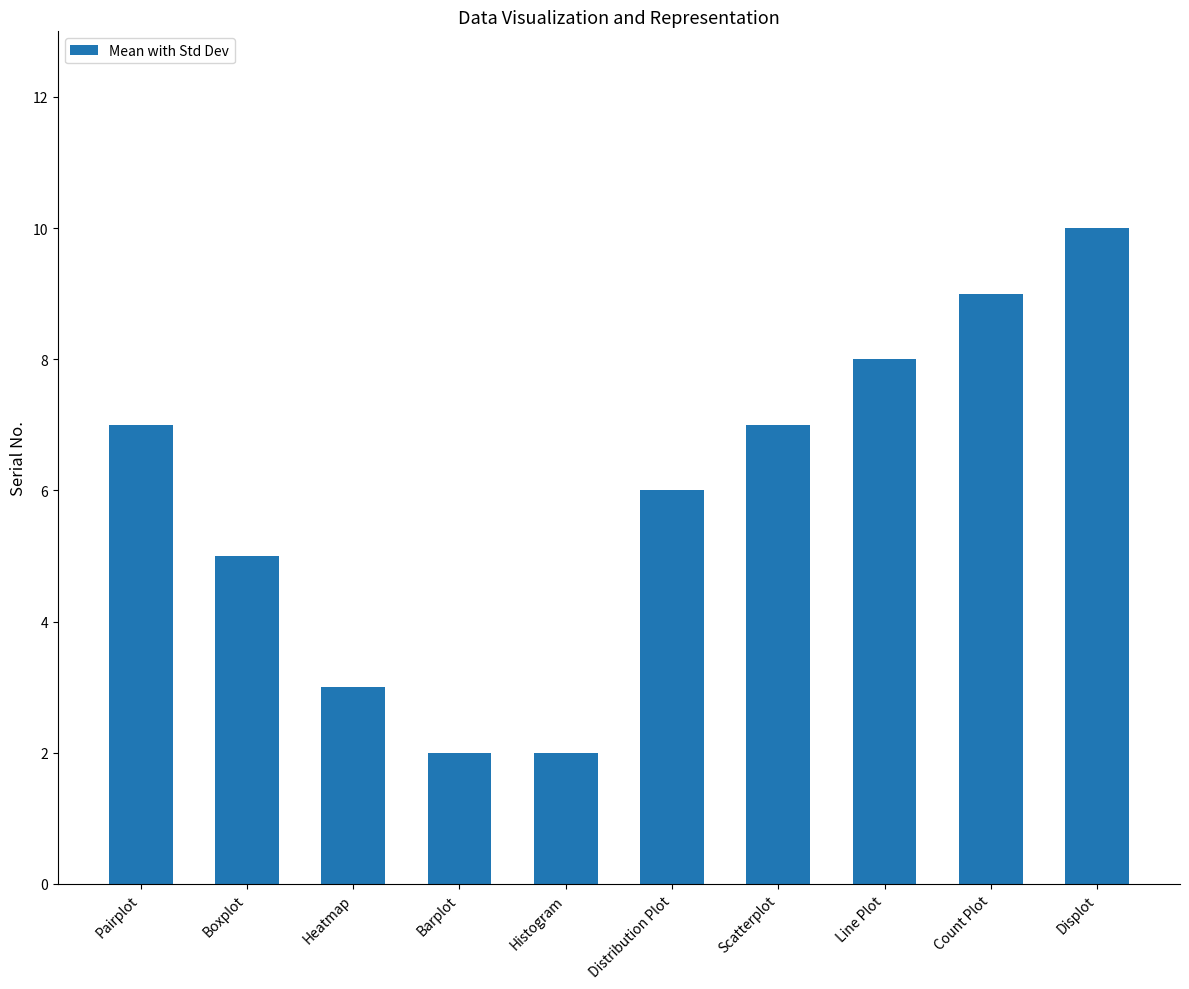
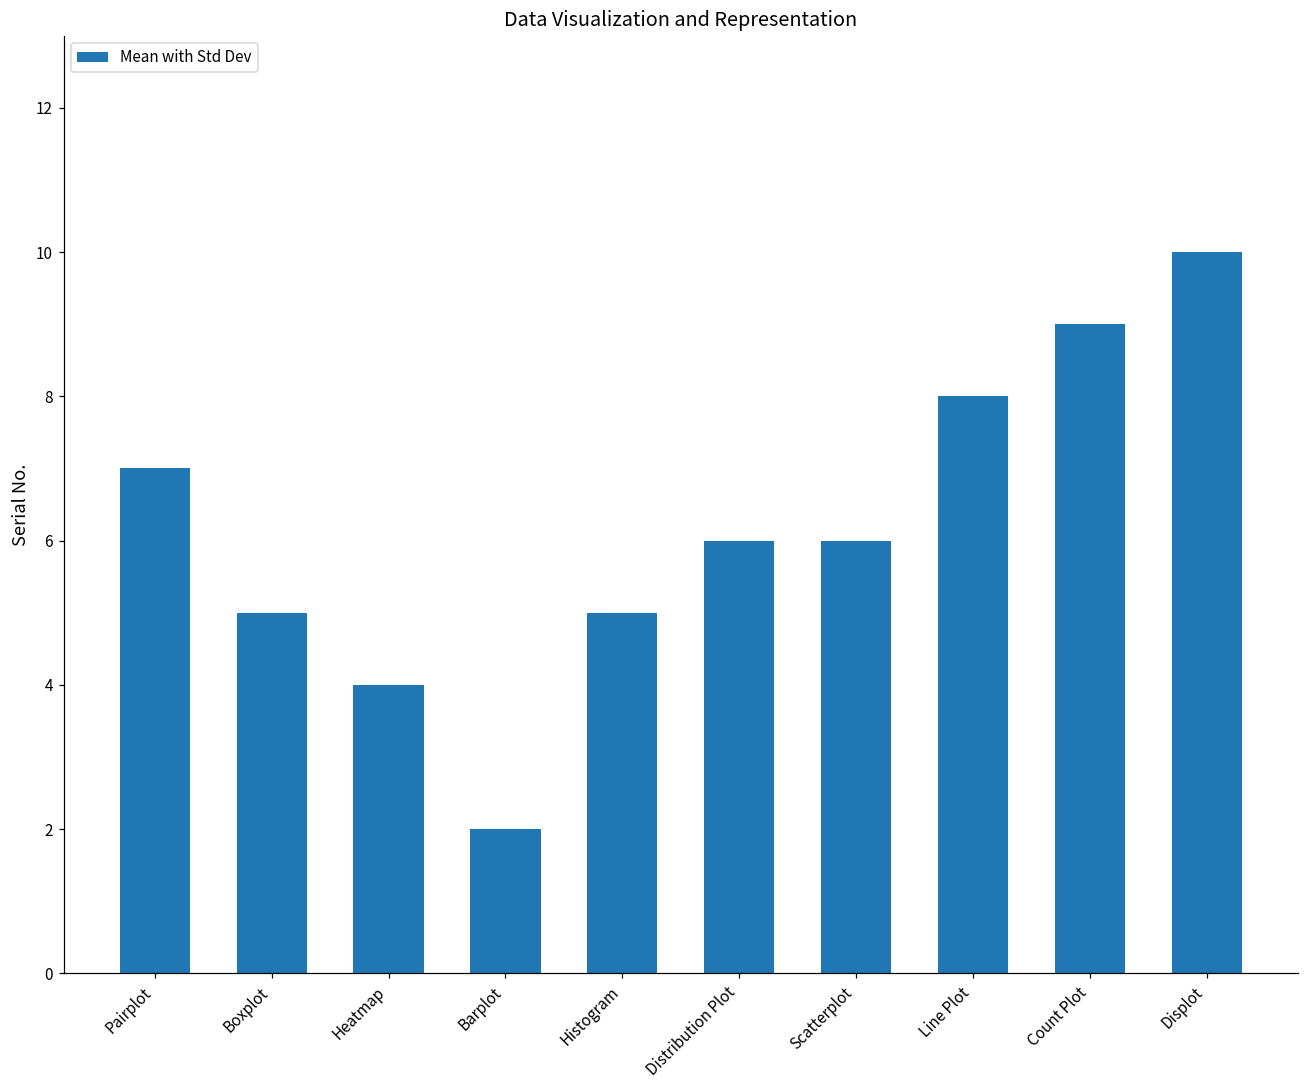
Heatmap: 3 -> 4
Histogram: 2 -> 5
Scatterplot: 7 -> 6
